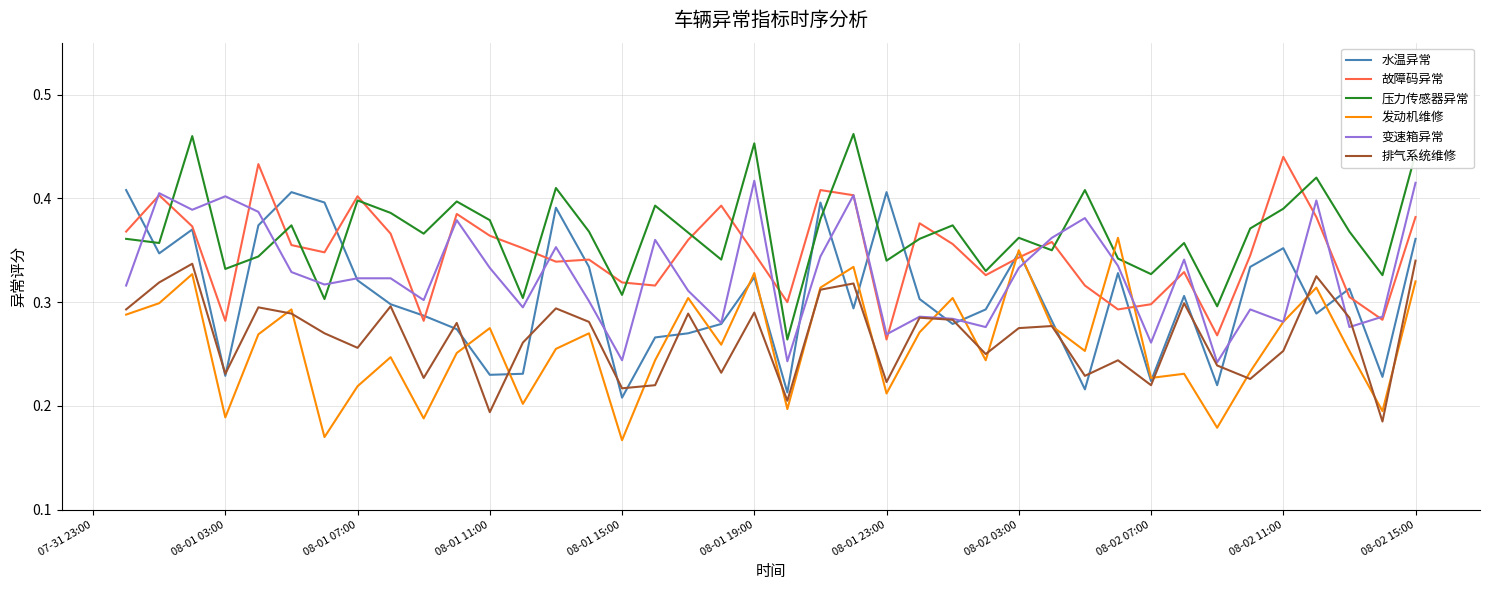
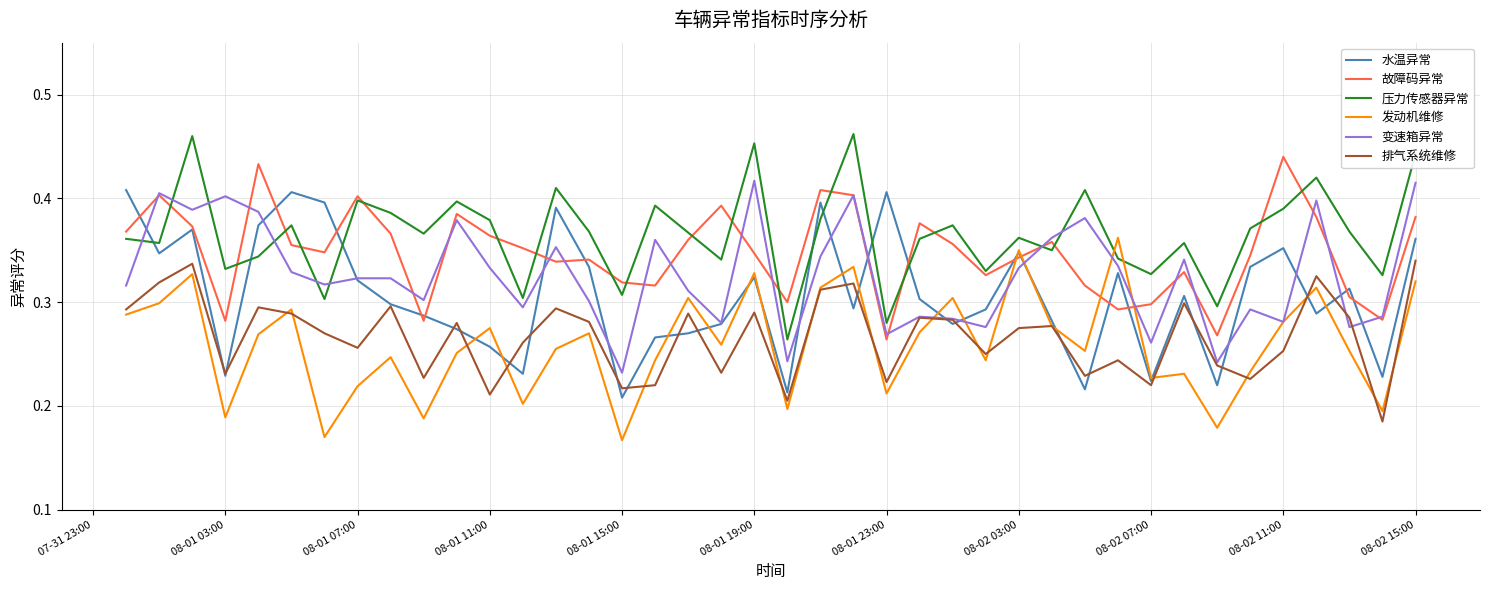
水温异常, 08-01 11:00: 0.230 -> 0.257
排气系统维修, 08-01 11:00: 0.194 -> 0.211
变速箱异常, 08-01 15:00: 0.244 -> 0.232
压力传感器异常, 08-01 23:00: 0.34 -> 0.28
